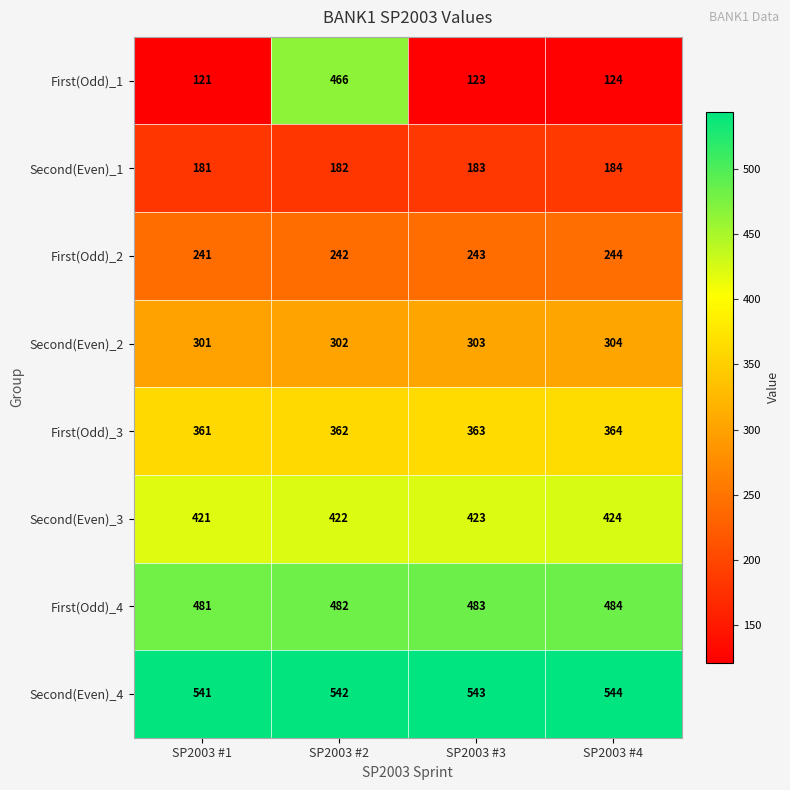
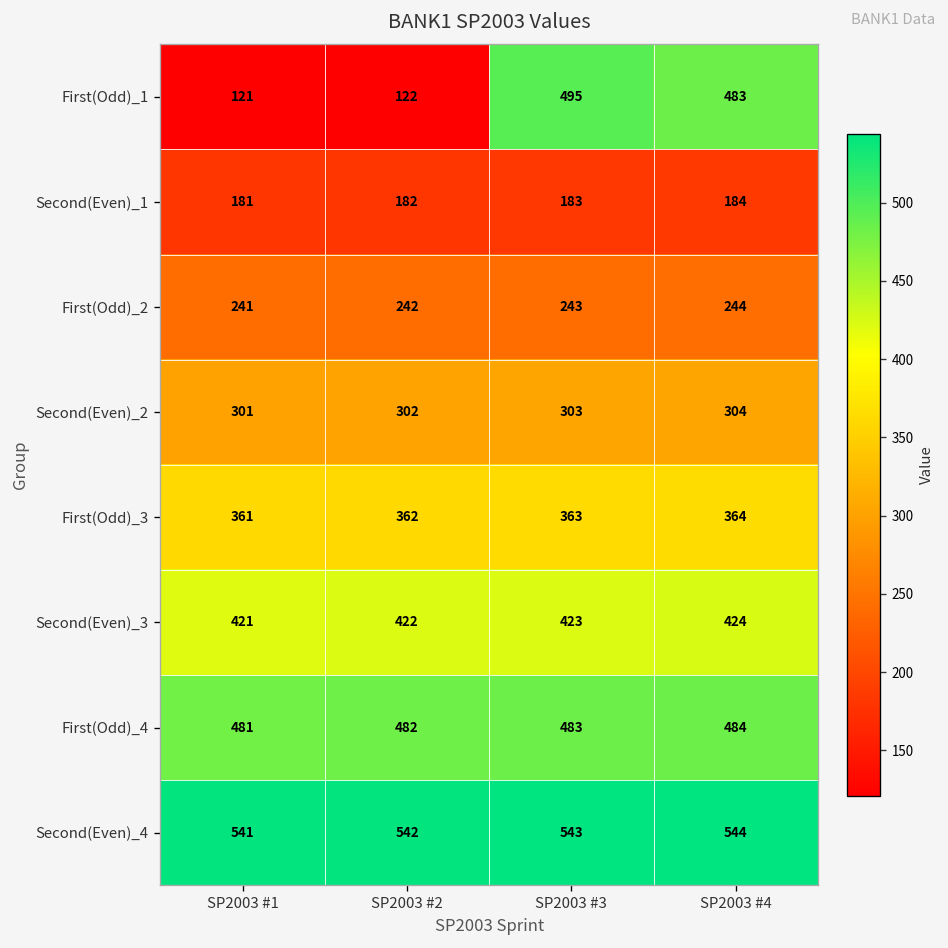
First(Odd)_1, SP2003 #2: 466 -> 122
First(Odd)_1, SP2003 #3: 123 -> 495
First(Odd)_1, SP2003 #4: 124 -> 483
